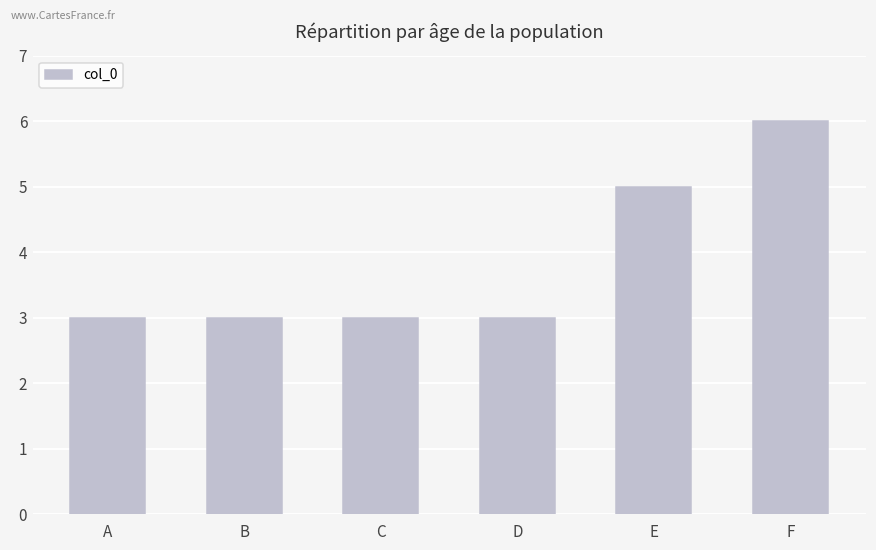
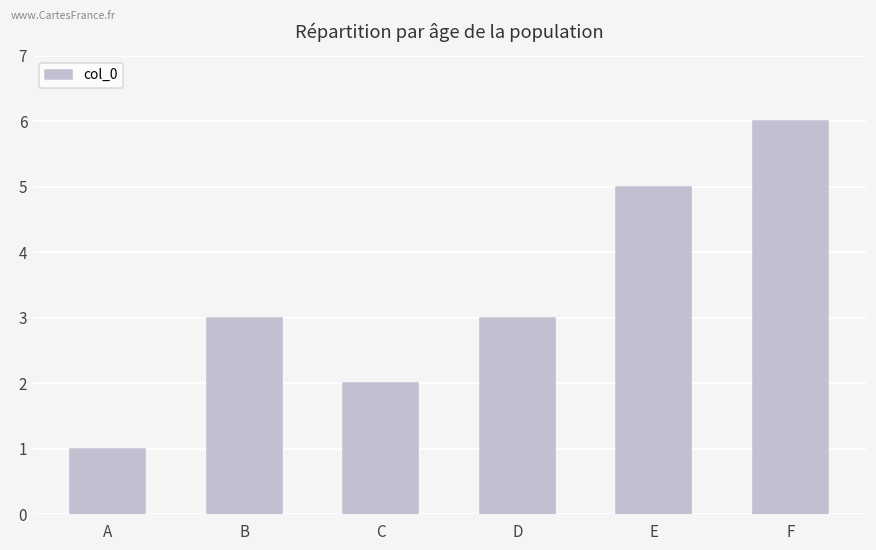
A: 3 -> 1
C: 3 -> 2
